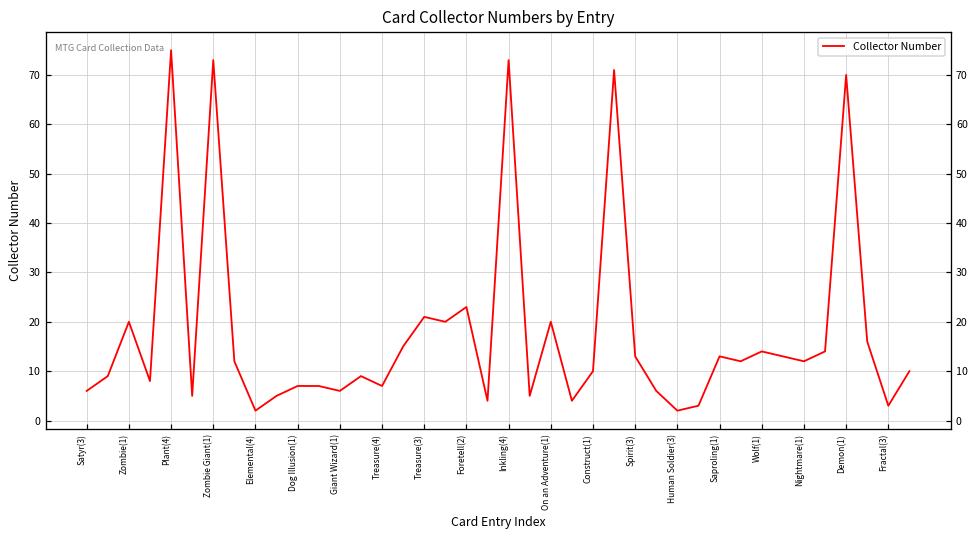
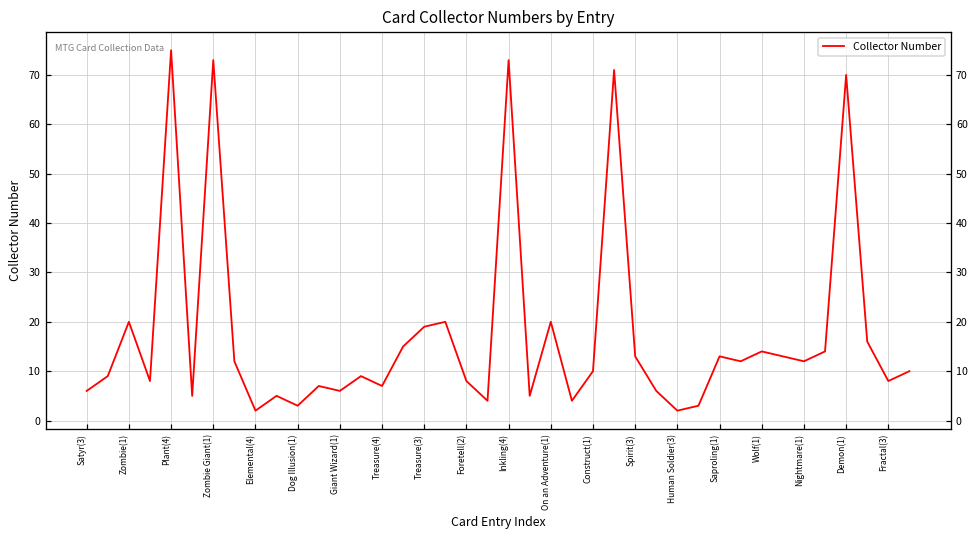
Dog Illusion(1): 7 -> 3
Treasure(3): 21 -> 19
Foretell(2): 23 -> 8
Fractal(3): 3 -> 8
